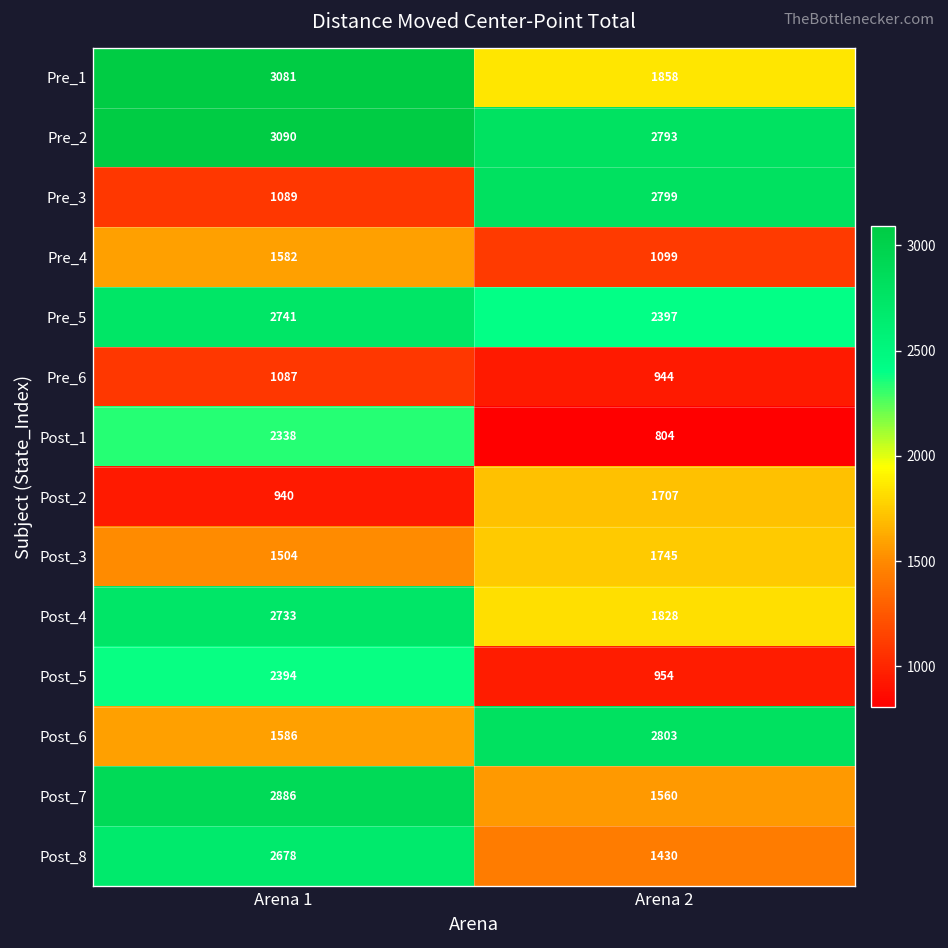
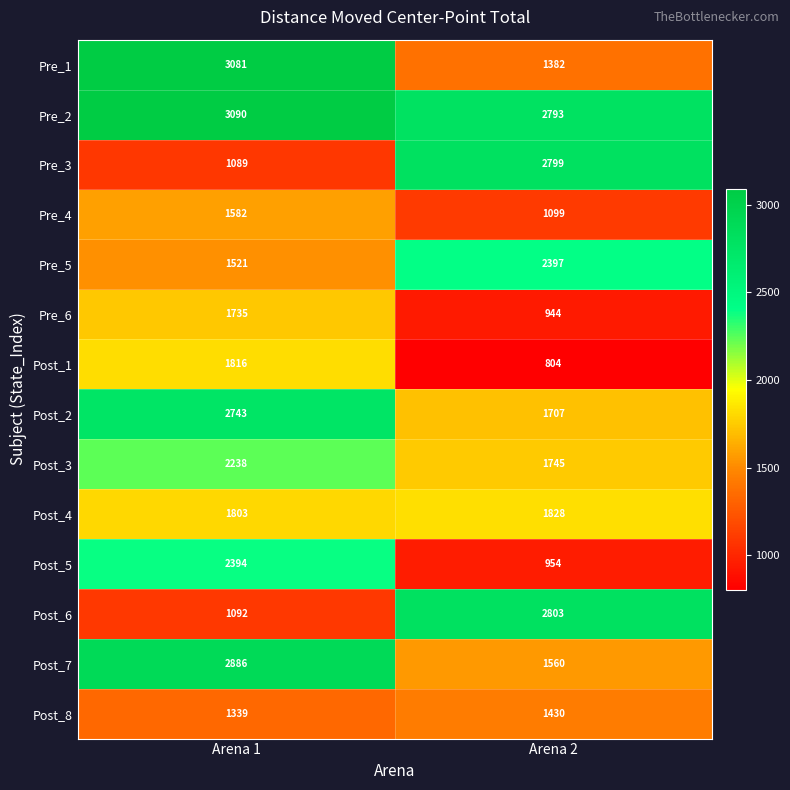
Pre_1, Arena 2: 1858 -> 1382
Pre_5, Arena 1: 2741 -> 1521
Pre_6, Arena 1: 1087 -> 1735
Post_1, Arena 1: 2338 -> 1816
Post_2, Arena 1: 940 -> 2743
Post_3, Arena 1: 1504 -> 2238
Post_4, Arena 1: 2733 -> 1803
Post_6, Arena 1: 1586 -> 1092
Post_8, Arena 1: 2678 -> 1339
